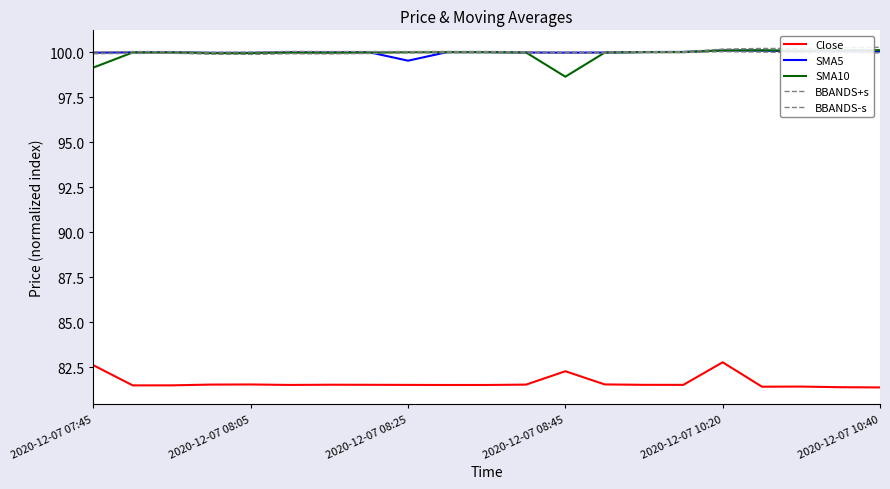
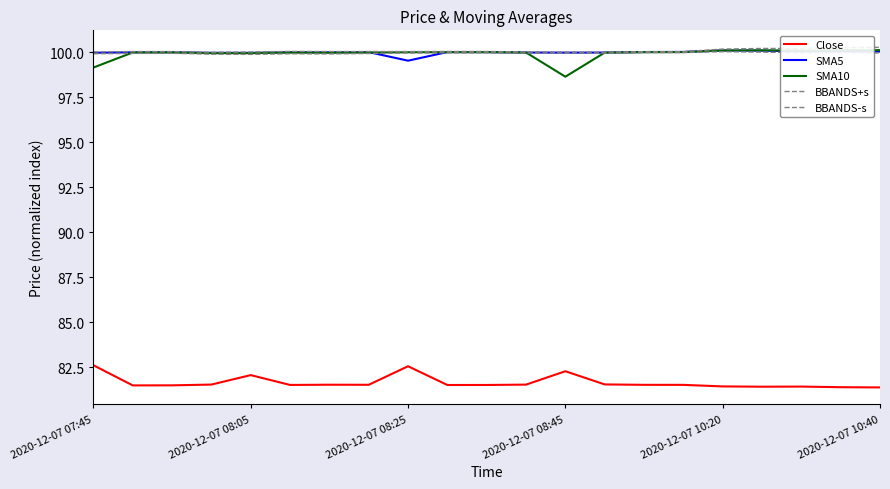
Close, 2020-12-07 08:05: 81.5 -> 82.1
Close, 2020-12-07 08:25: 81.5 -> 82.6
Close, 2020-12-07 10:20: 82.8 -> 81.4
